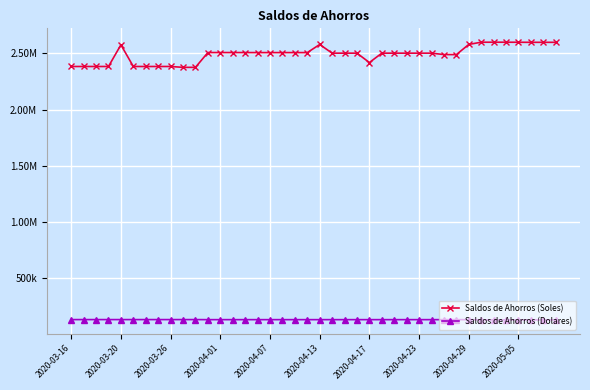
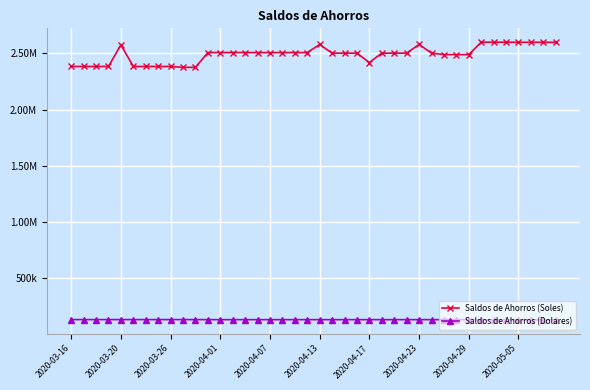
Saldos de Ahorros (Soles), 2020-04-23: 2500000 -> 2580000
Saldos de Ahorros (Soles), 2020-04-29: 2580000 -> 2490000
